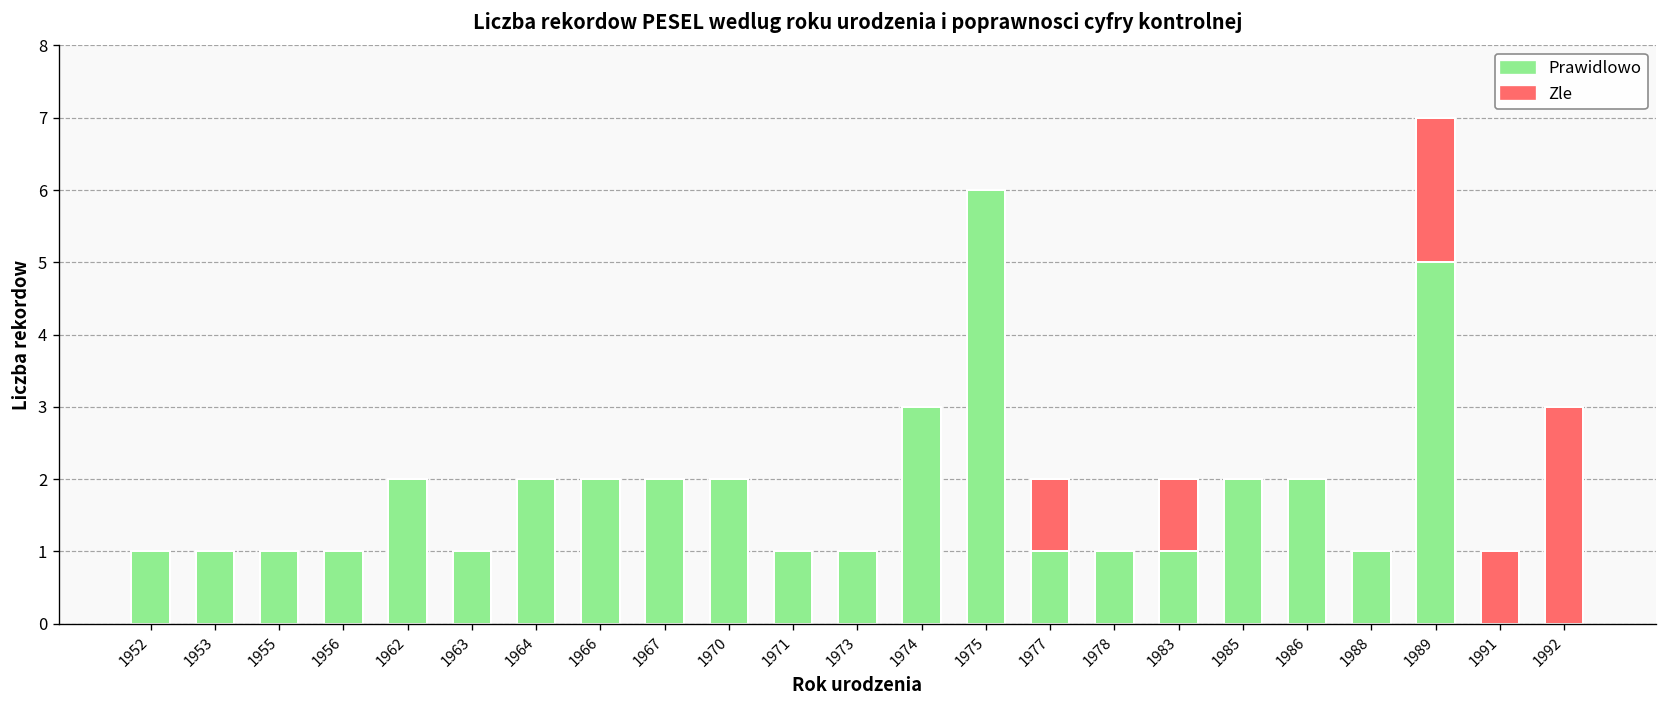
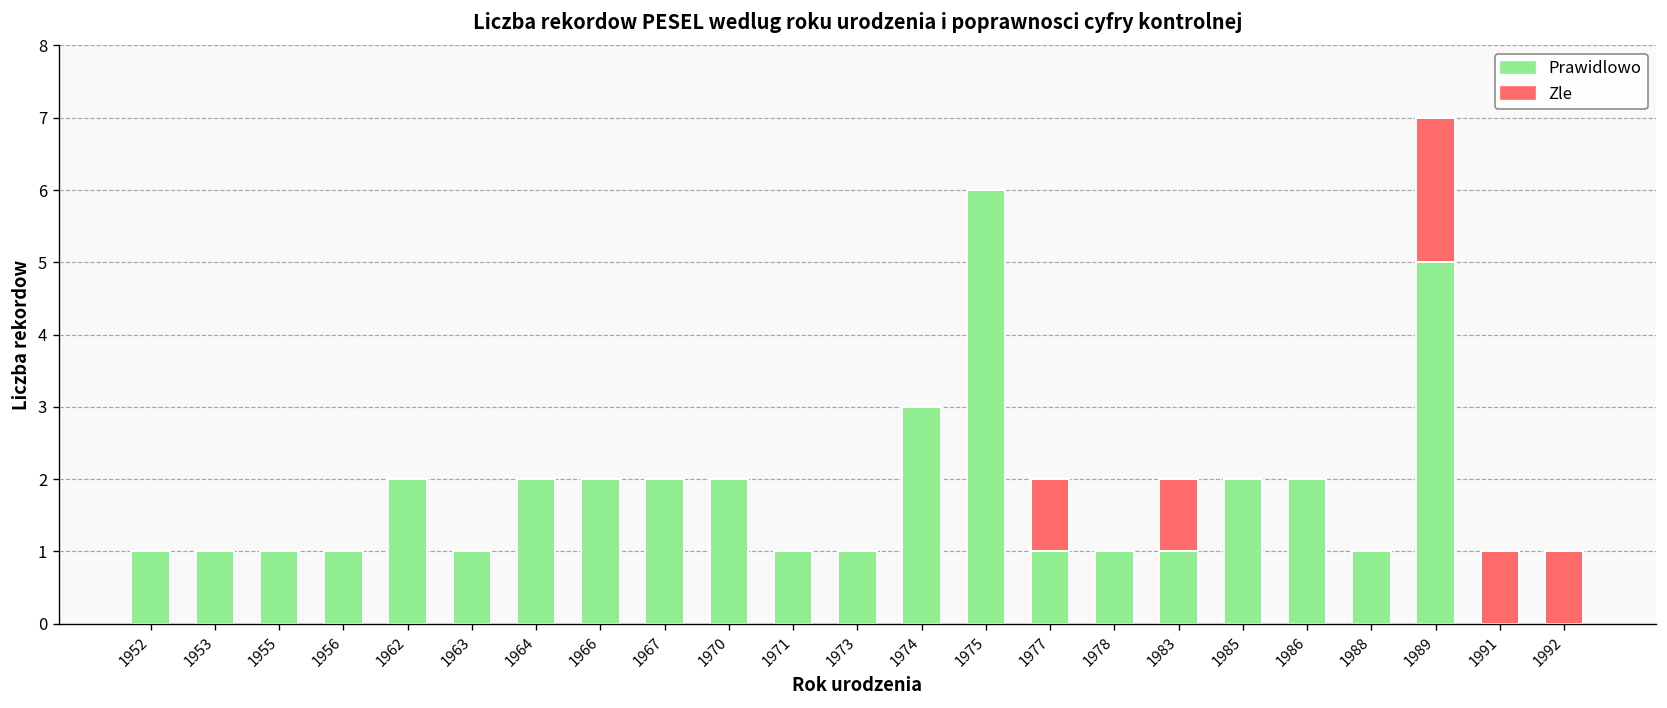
Zle, 1992: 3 -> 1
